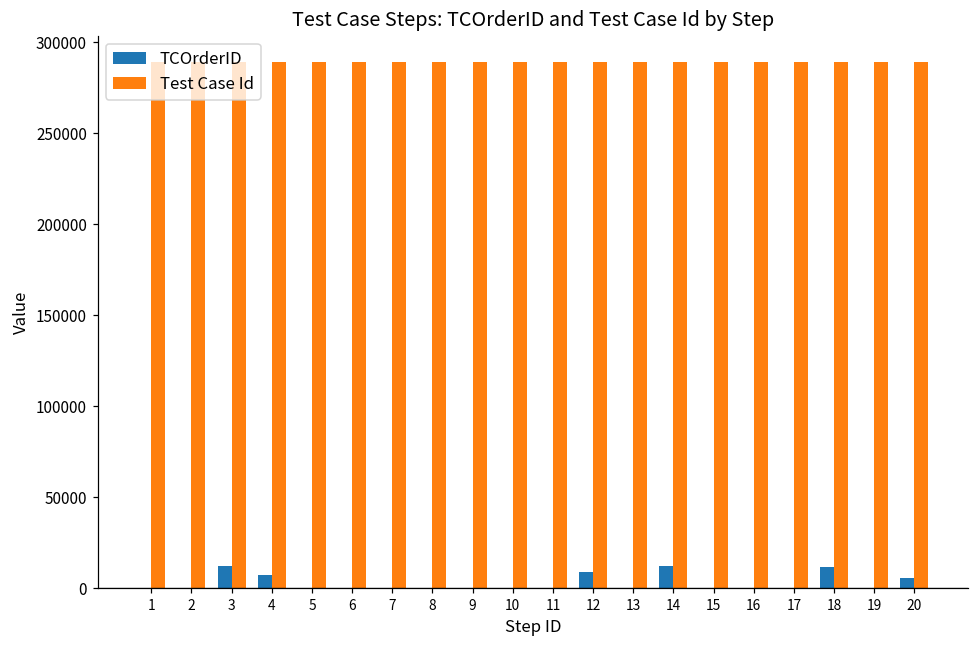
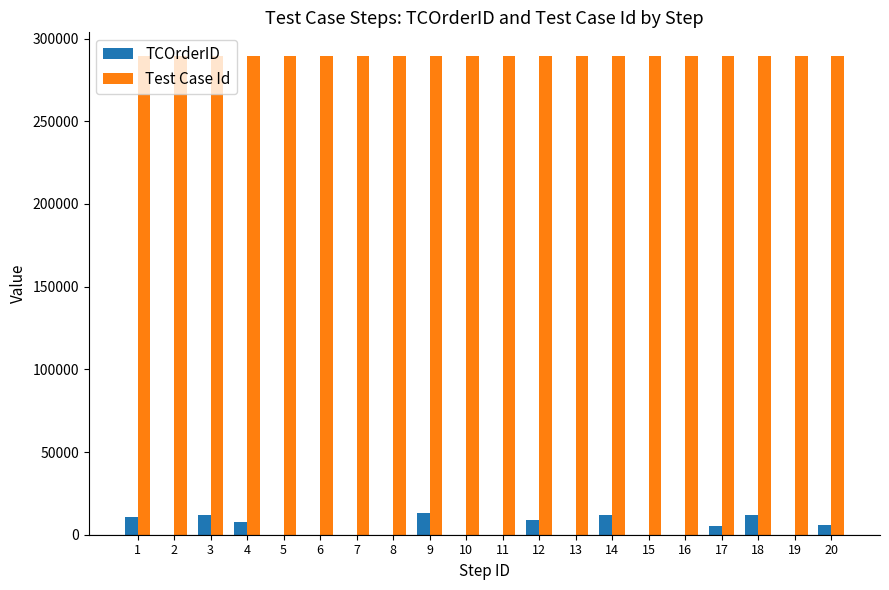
TCOrderID, 1: 0 -> 11000
TCOrderID, 9: 0 -> 13000
TCOrderID, 17: 0 -> 5000
